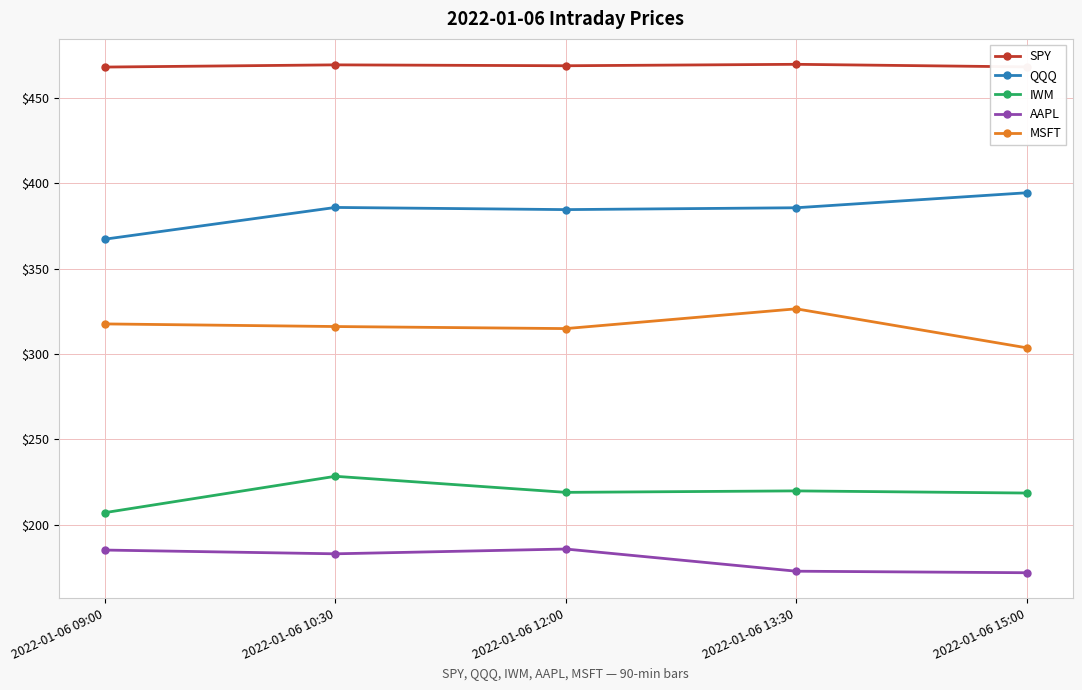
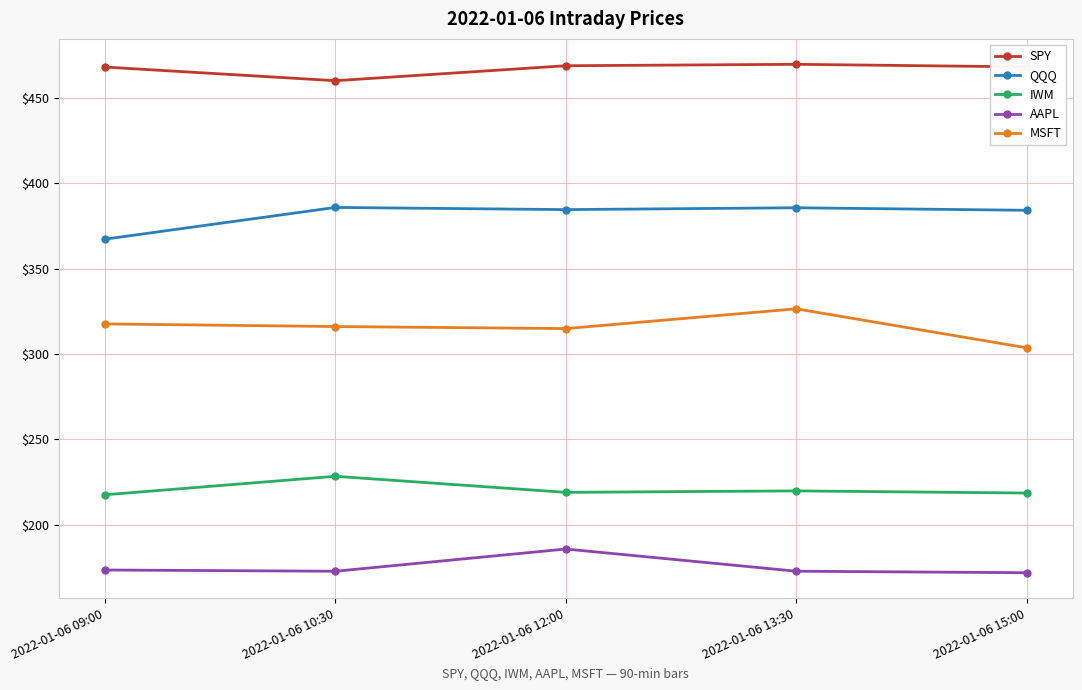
IWM, 2022-01-06 09:00: $207 -> $218
AAPL, 2022-01-06 09:00: $185 -> $174
SPY, 2022-01-06 10:30: $469 -> $460
AAPL, 2022-01-06 10:30: $183 -> $173
QQQ, 2022-01-06 15:00: $394 -> $384
